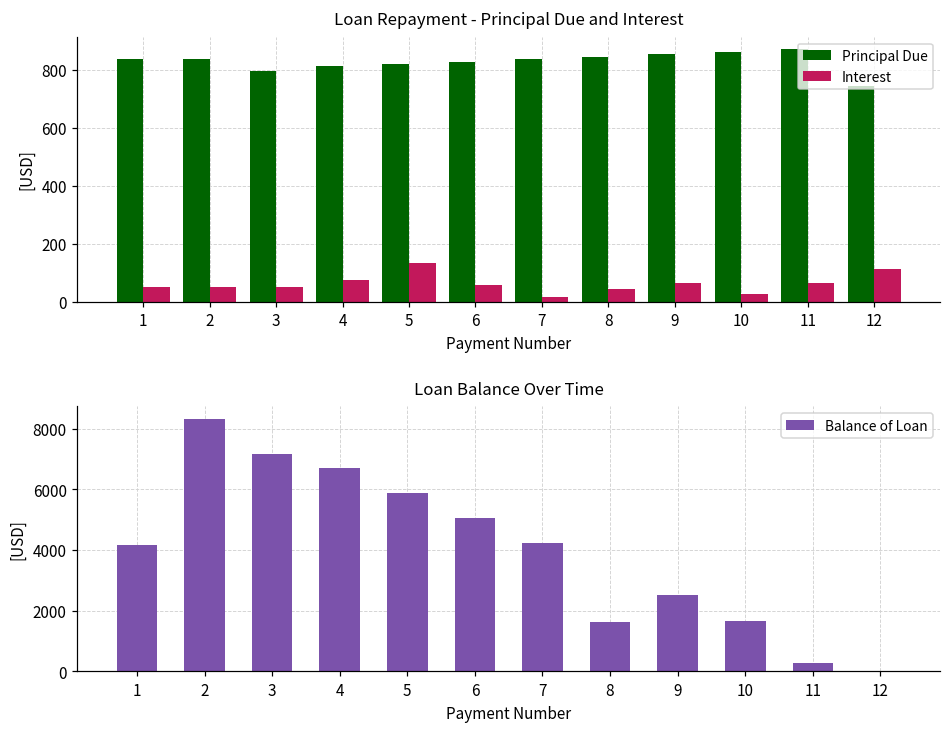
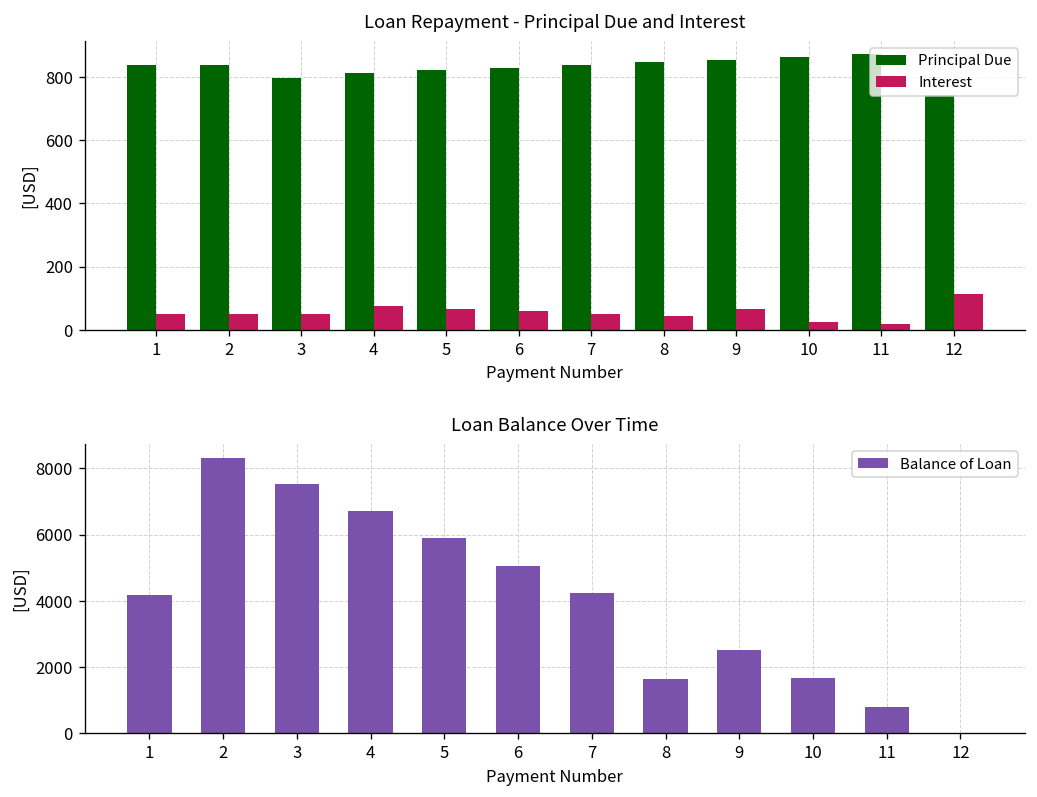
Loan Repayment - Principal Due and Interest, Interest, 5: 130 -> 70
Loan Repayment - Principal Due and Interest, Interest, 7: 20 -> 50
Loan Repayment - Principal Due and Interest, Interest, 11: 60 -> 20
Loan Balance Over Time, 3: 7200 -> 7500
Loan Balance Over Time, 11: 300 -> 800
